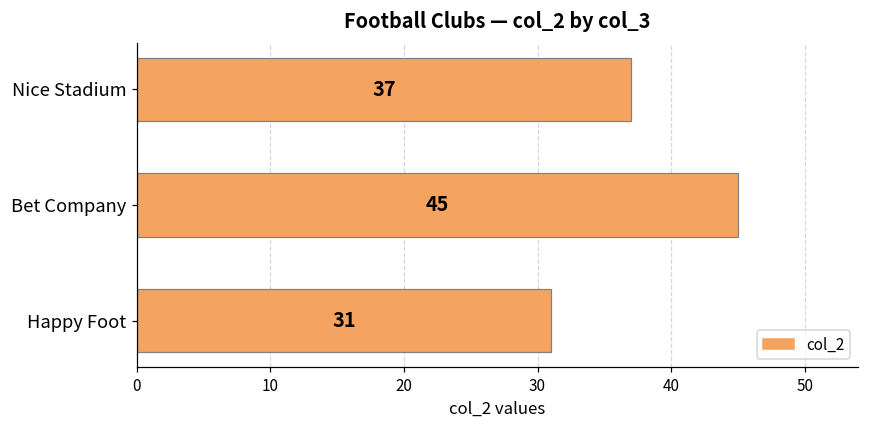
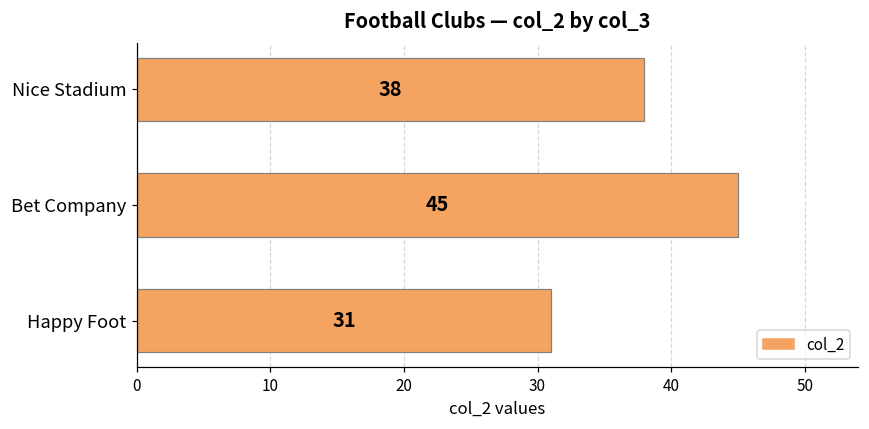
Nice Stadium: 37 -> 38
